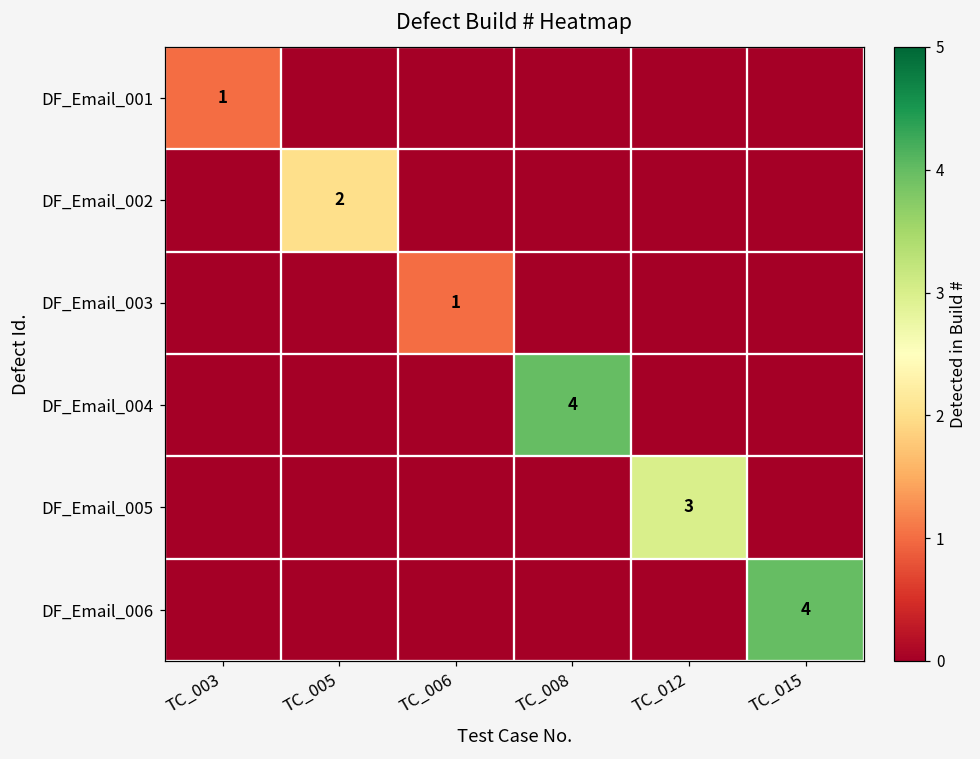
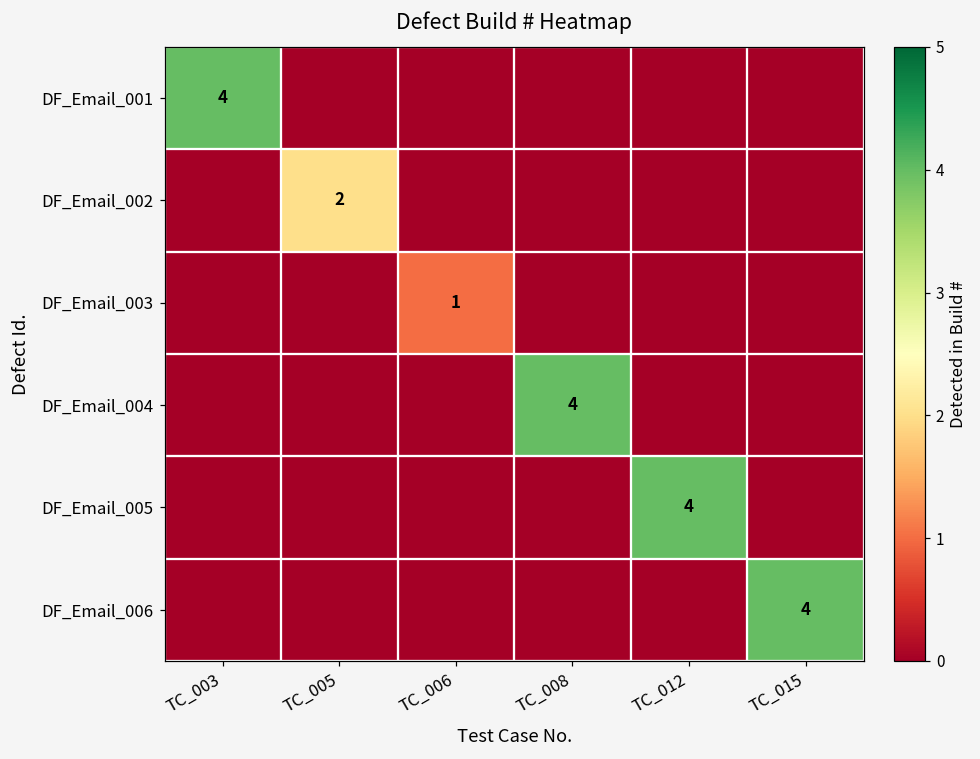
DF_Email_001, TC_003: 1 -> 4
DF_Email_005, TC_012: 3 -> 4
